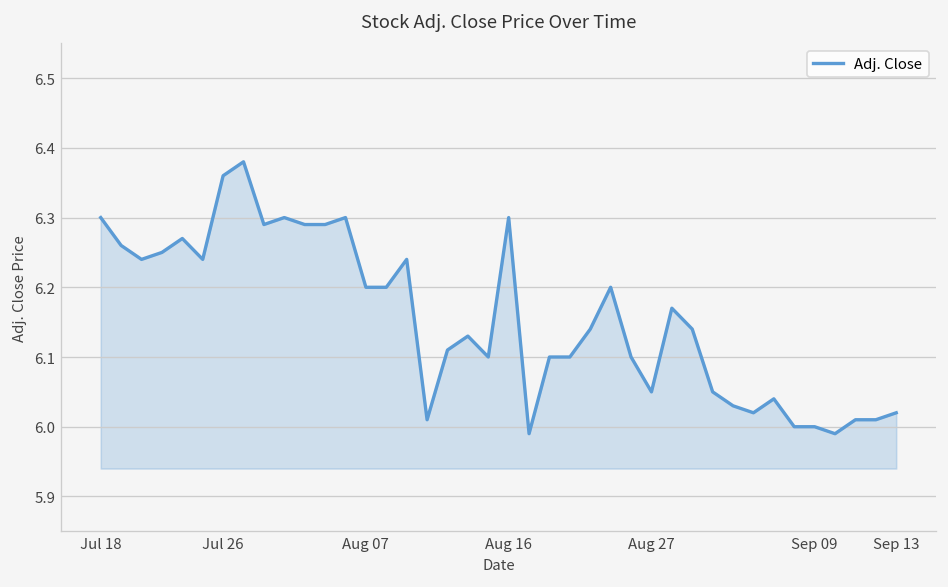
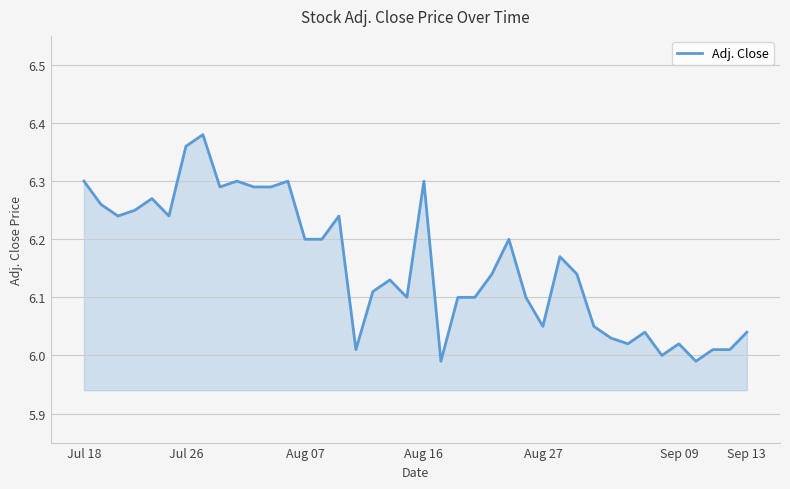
Sep 09: 6.00 -> 6.02
Sep 13: 6.02 -> 6.04
